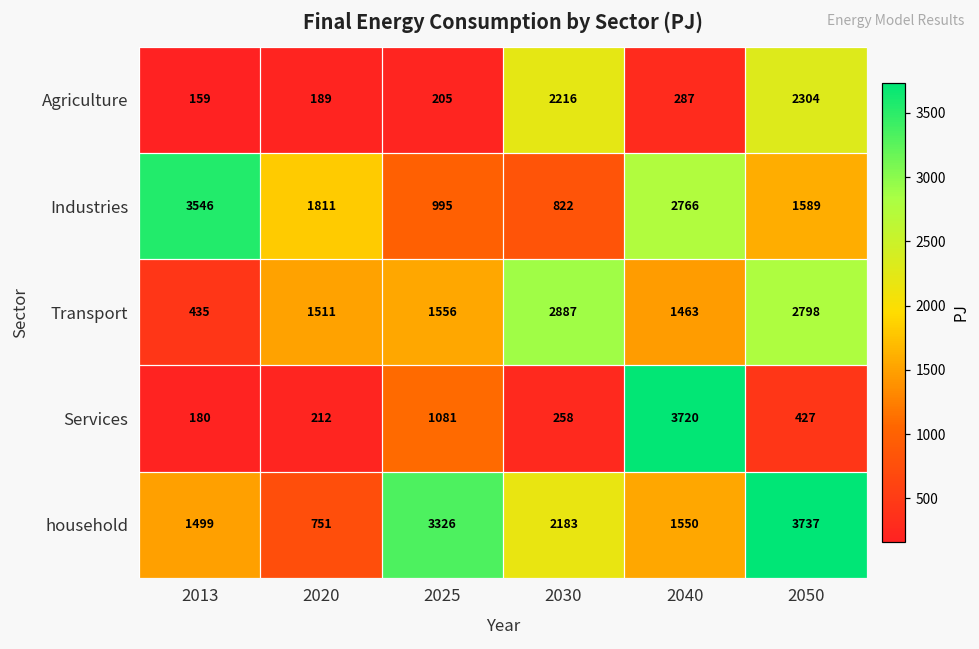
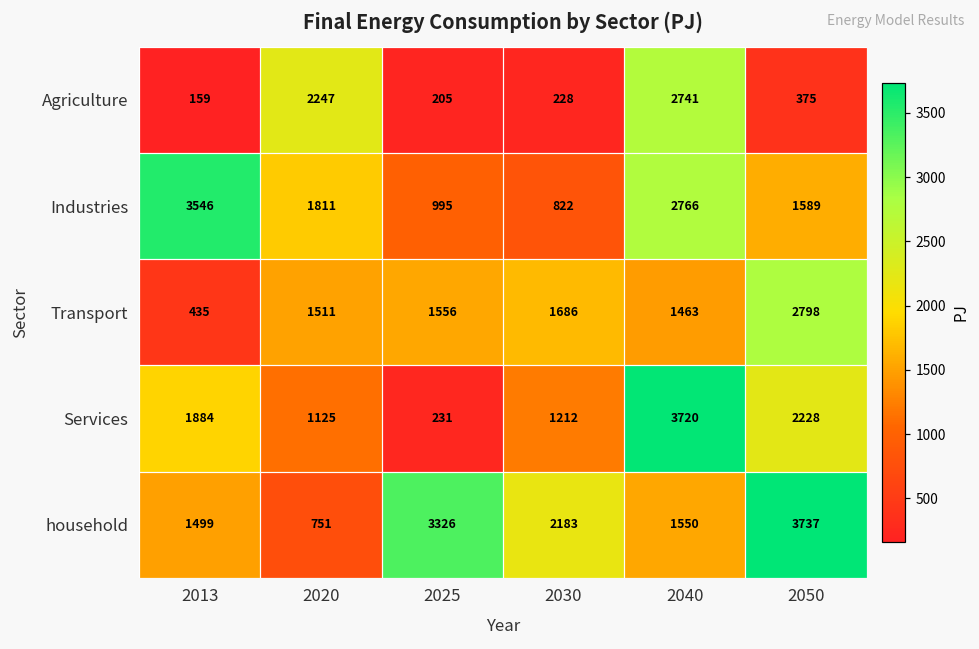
Agriculture, 2020: 189 -> 2247
Agriculture, 2030: 2216 -> 228
Agriculture, 2040: 287 -> 2741
Agriculture, 2050: 2304 -> 375
Transport, 2030: 2887 -> 1686
Services, 2013: 180 -> 1884
Services, 2020: 212 -> 1125
Services, 2025: 1081 -> 231
Services, 2030: 258 -> 1212
Services, 2050: 427 -> 2228
